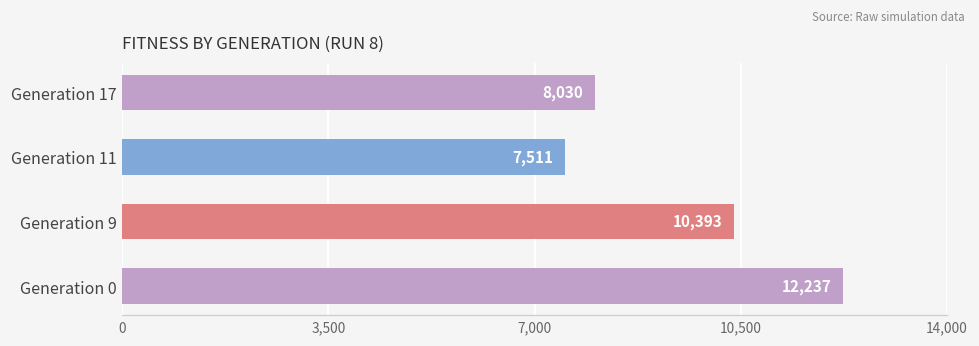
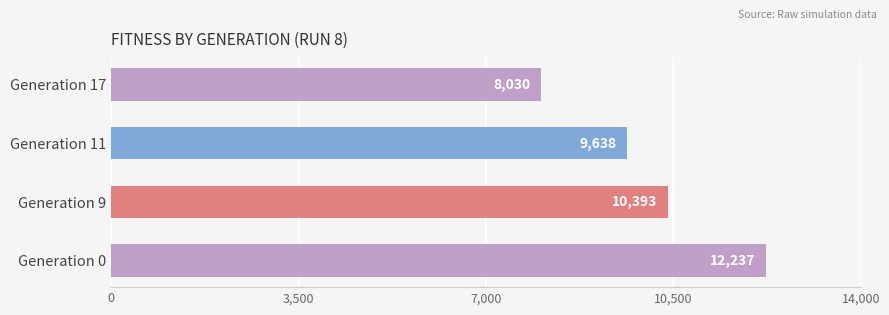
Generation 11: 7,511 -> 9,638
